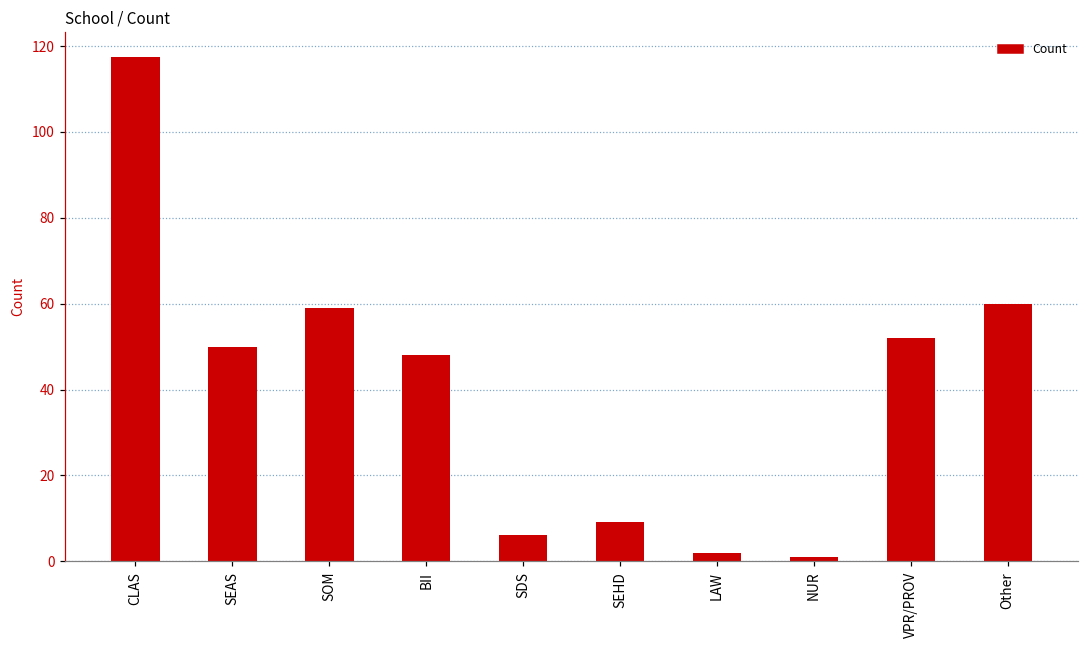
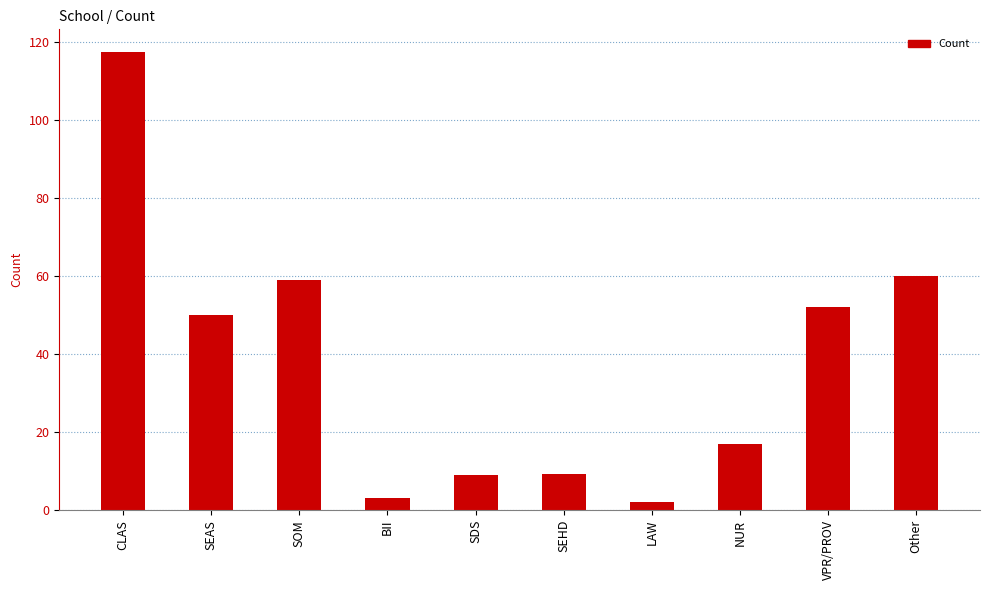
BII: 48 -> 3
SDS: 6 -> 9
NUR: 1 -> 17
